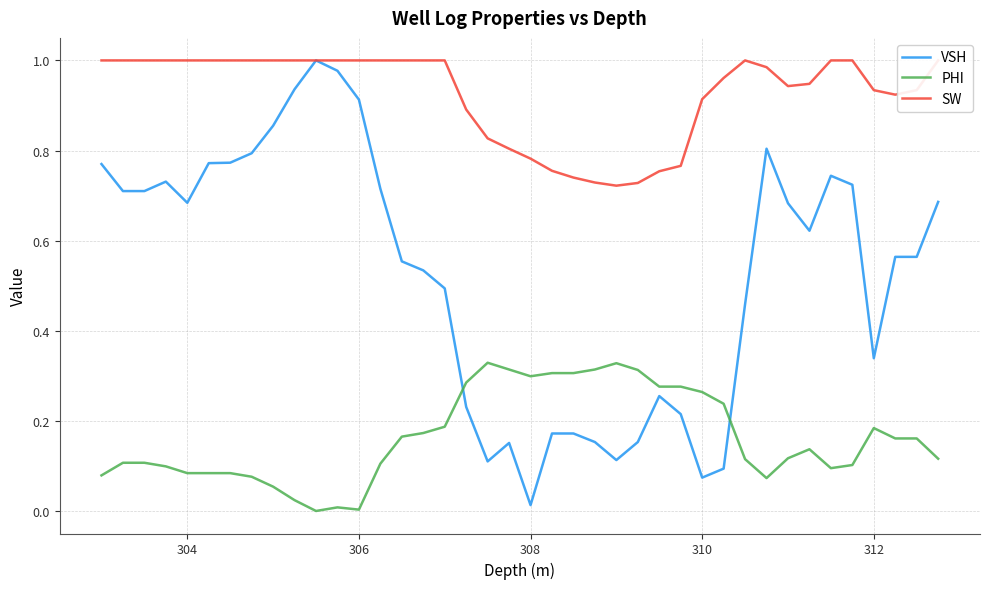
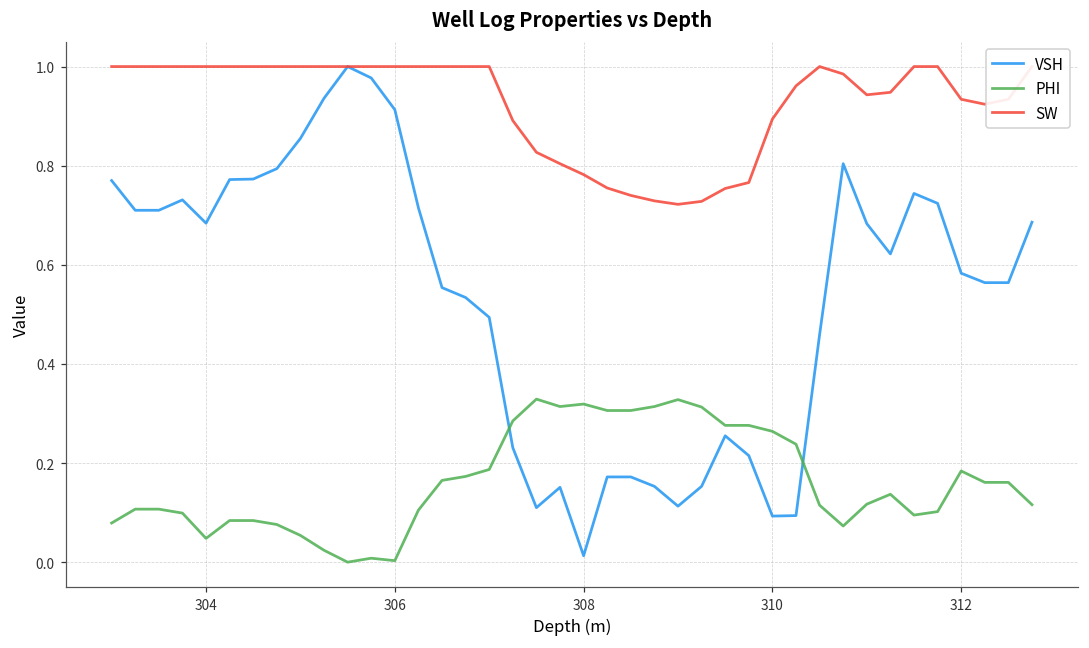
PHI, 304: 0.08 -> 0.05
PHI, 308: 0.30 -> 0.32
VSH, 310: 0.07 -> 0.09
SW, 310: 0.91 -> 0.89
VSH, 312: 0.34 -> 0.58
